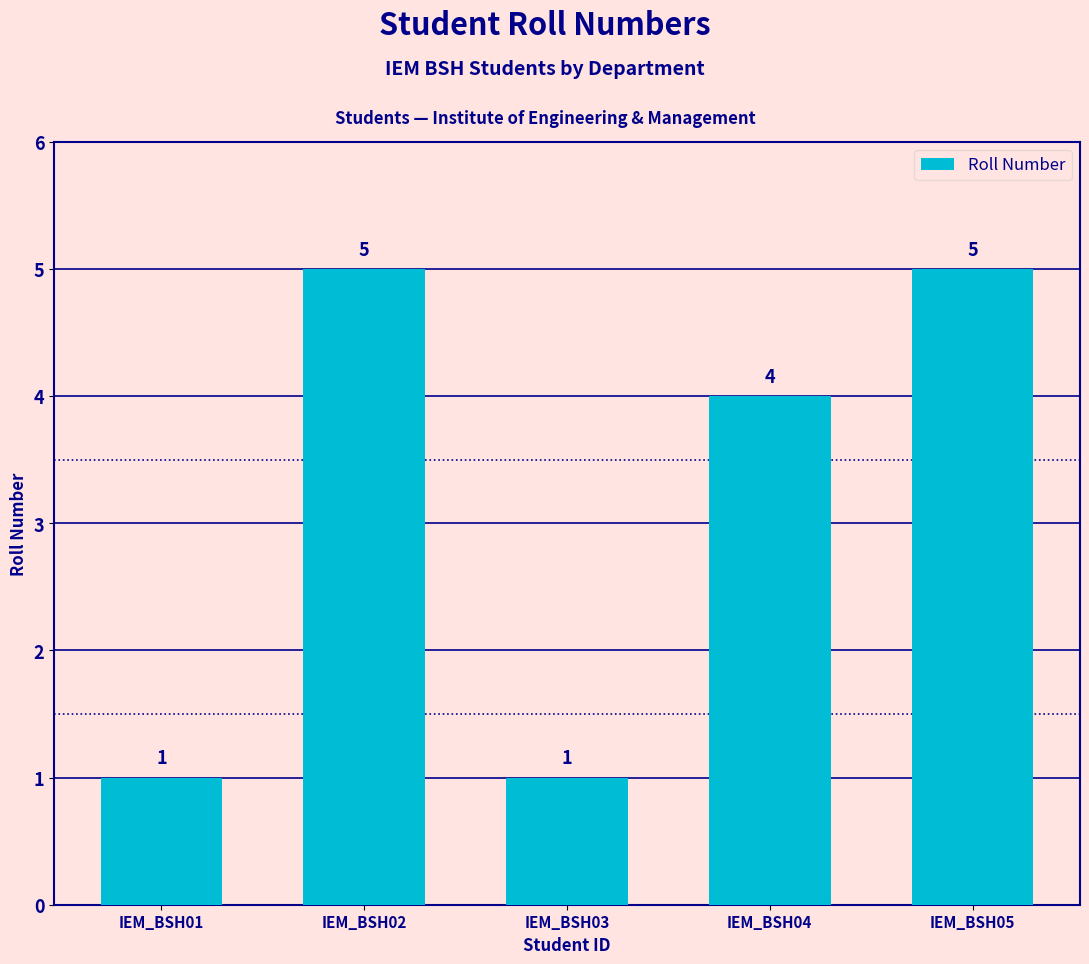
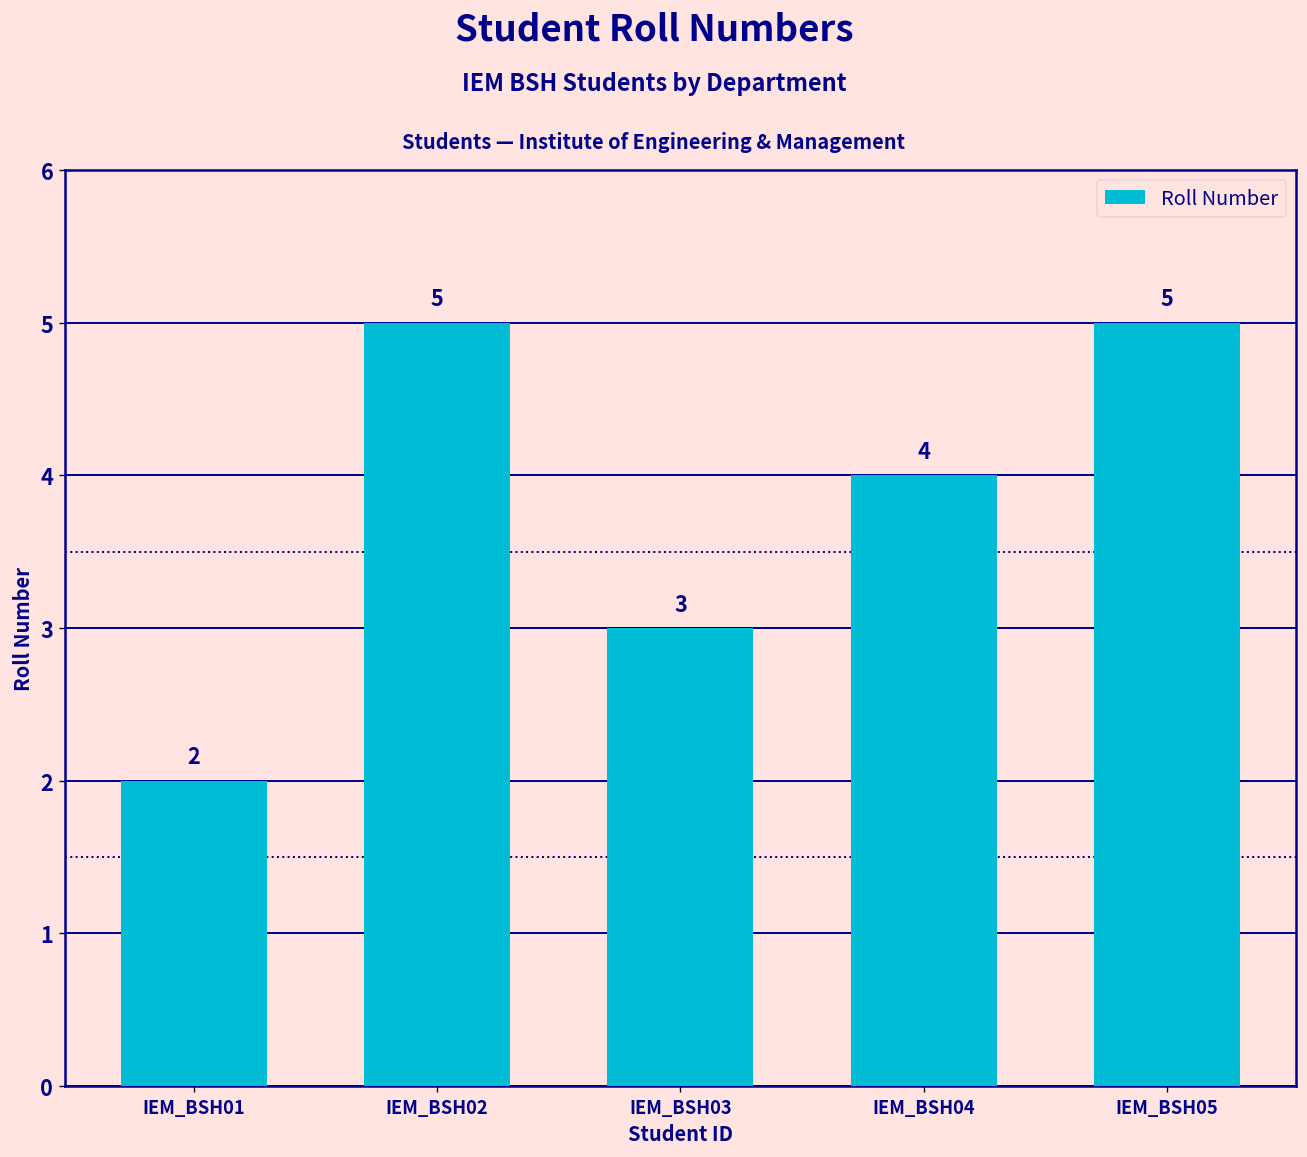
IEM_BSH01: 1 -> 2
IEM_BSH03: 1 -> 3
